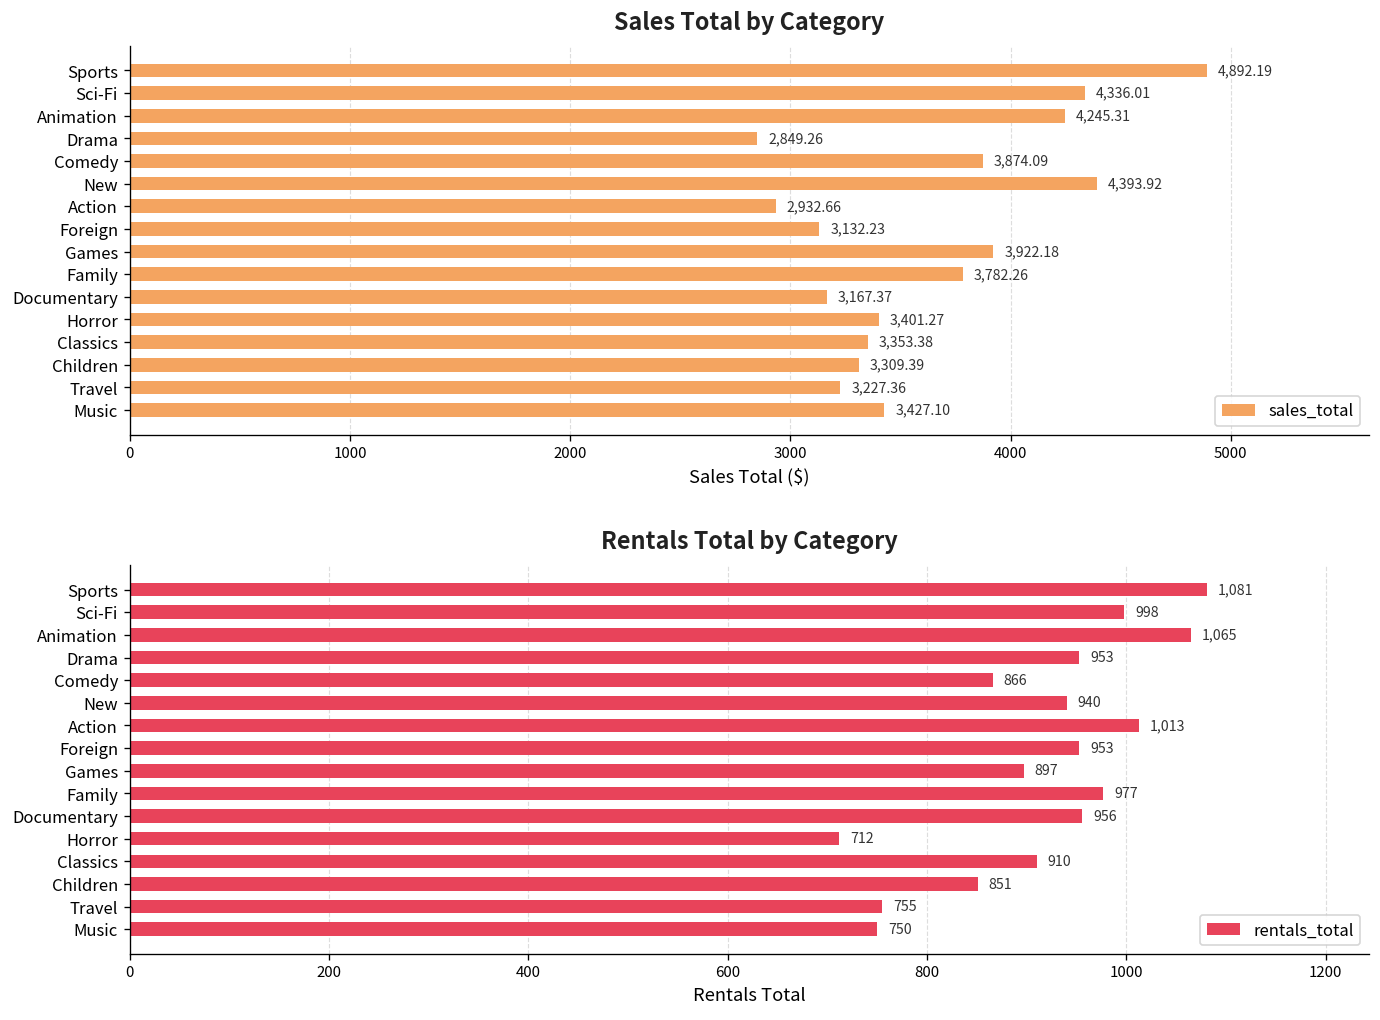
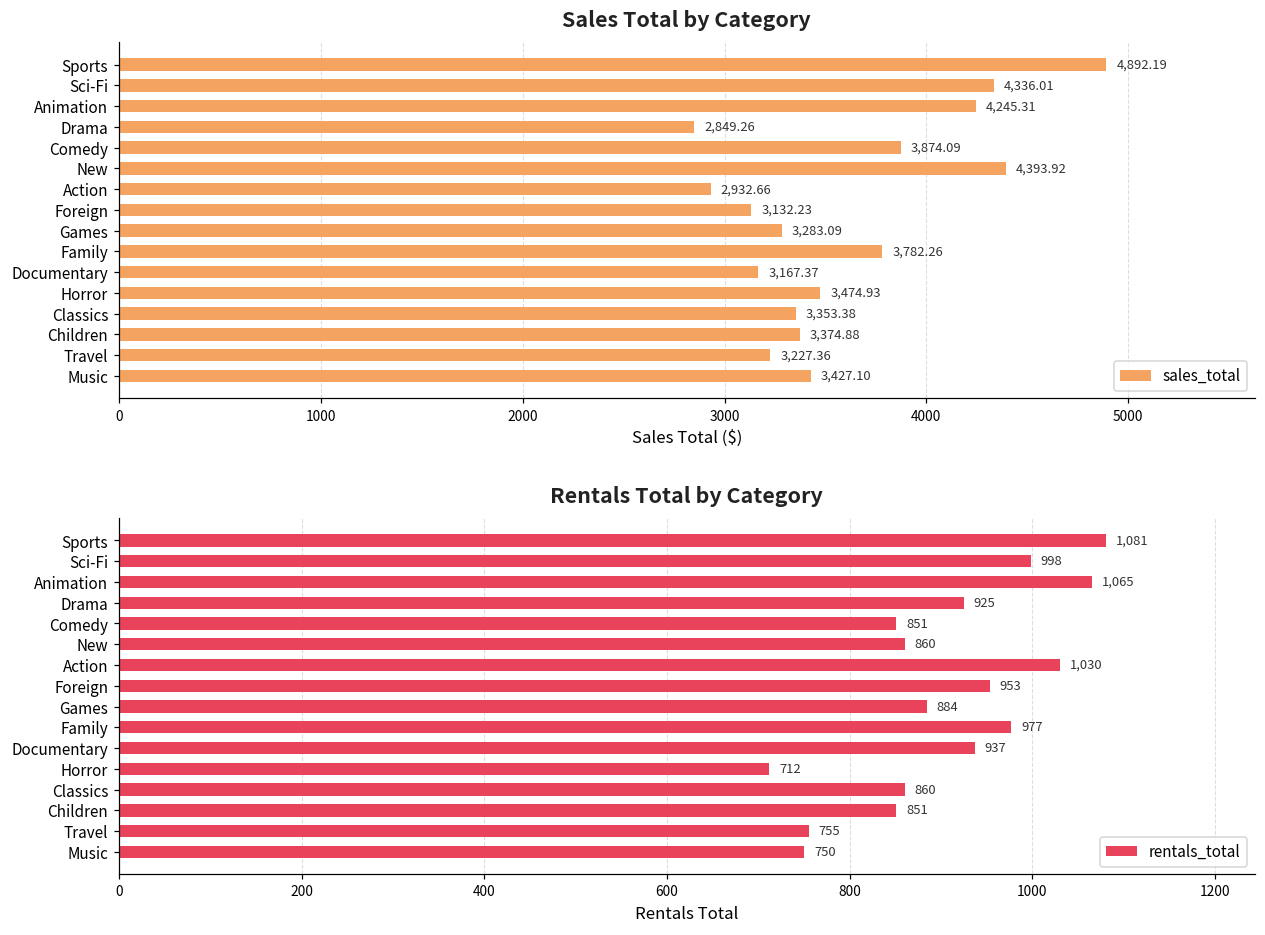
Sales Total by Category, Games: 3,922.18 -> 3,283.09
Sales Total by Category, Horror: 3,401.27 -> 3,474.93
Sales Total by Category, Children: 3,309.39 -> 3,374.88
Rentals Total by Category, Drama: 953 -> 925
Rentals Total by Category, Comedy: 866 -> 851
Rentals Total by Category, New: 940 -> 860
Rentals Total by Category, Action: 1,013 -> 1,030
Rentals Total by Category, Games: 897 -> 884
Rentals Total by Category, Documentary: 956 -> 937
Rentals Total by Category, Classics: 910 -> 860
